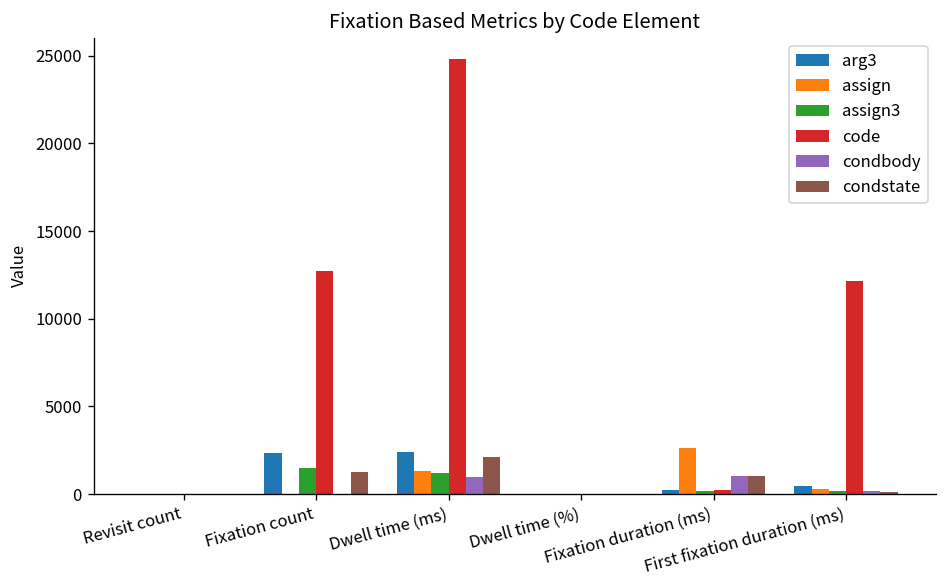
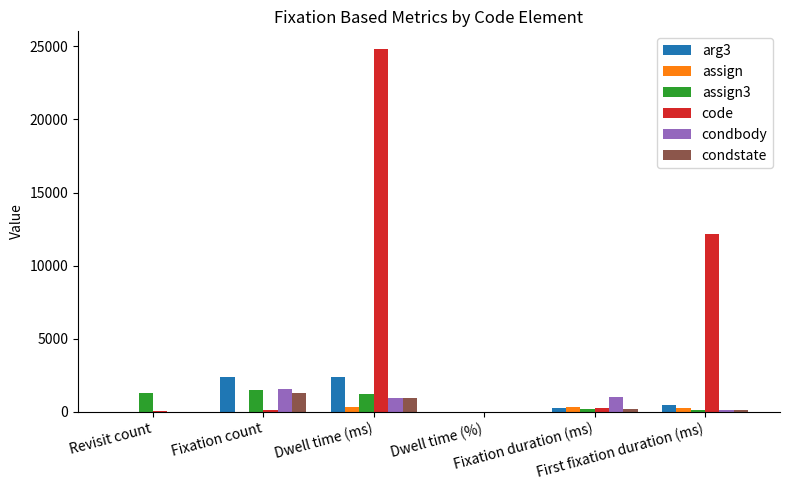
assign3, Revisit count: 0 -> 1300
code, Fixation count: 12700 -> 100
condbody, Fixation count: 0 -> 1500
assign, Dwell time (ms): 1300 -> 300
condstate, Dwell time (ms): 2100 -> 900
assign, Fixation duration (ms): 2700 -> 300
condstate, Fixation duration (ms): 1100 -> 200
